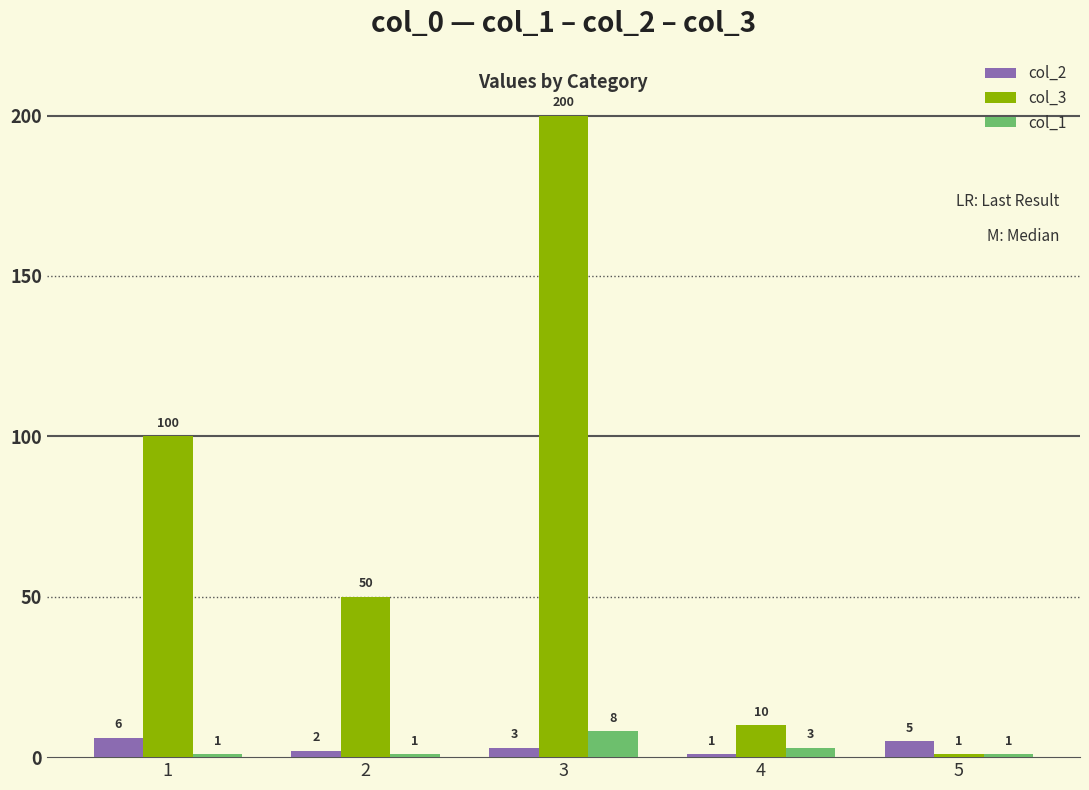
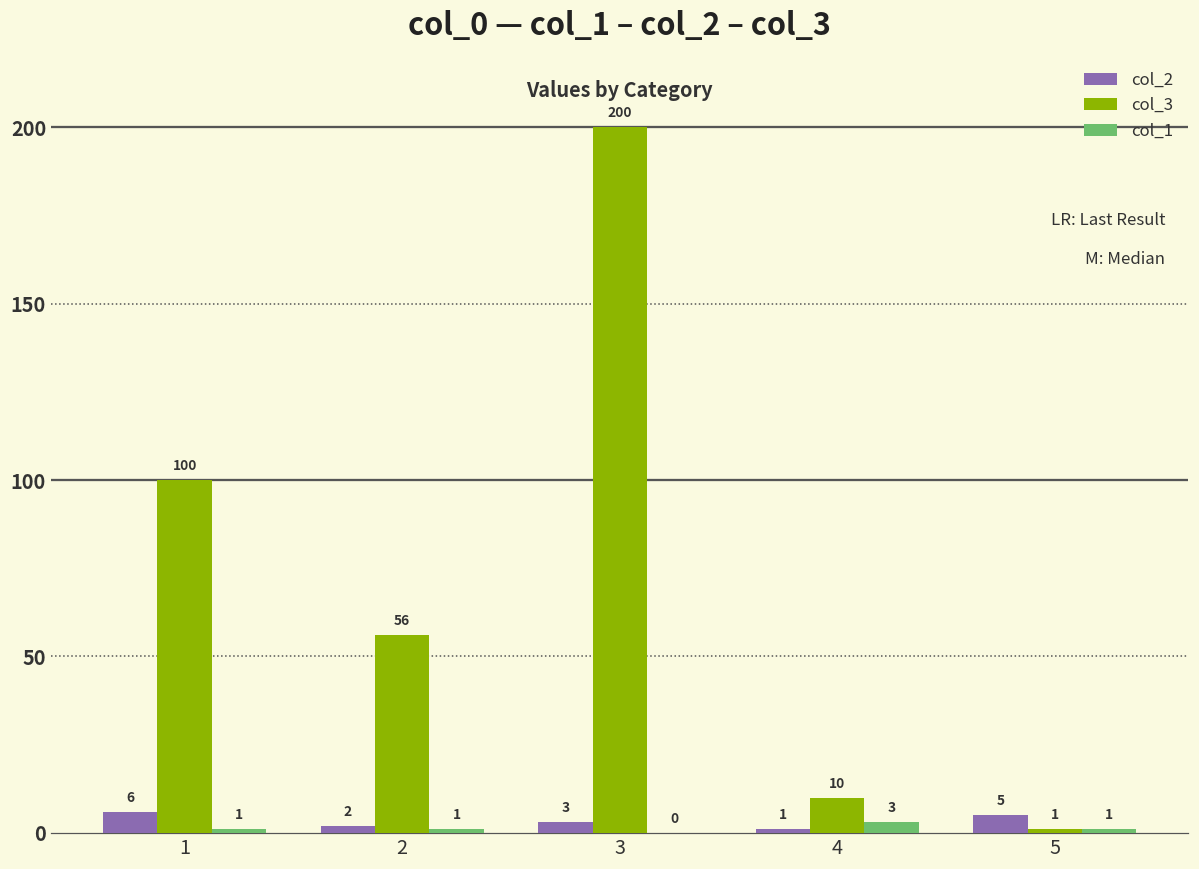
col_3, 2: 50 -> 56
col_1, 3: 8 -> 0
